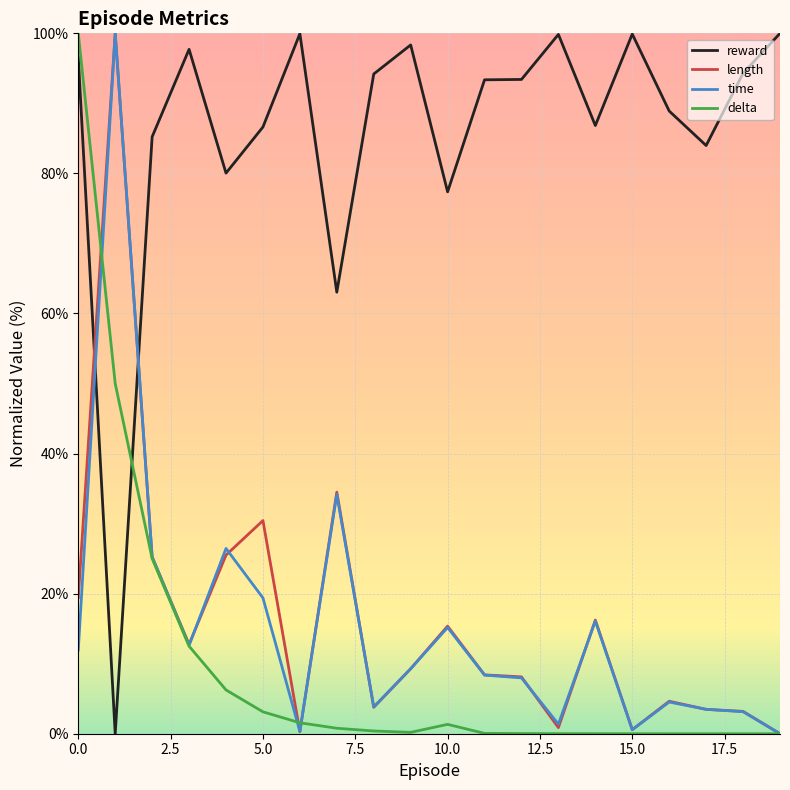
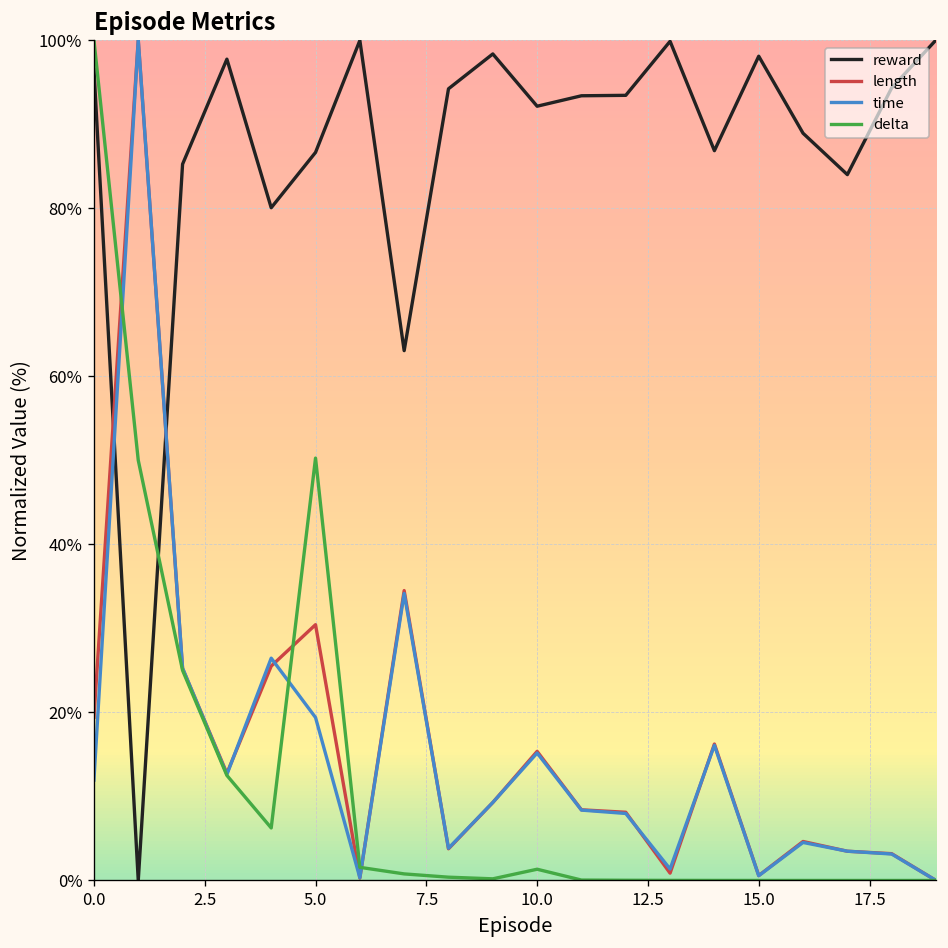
delta, 5.0: 3% -> 50%
reward, 10.0: 77% -> 92%
reward, 15.0: 100% -> 98%
